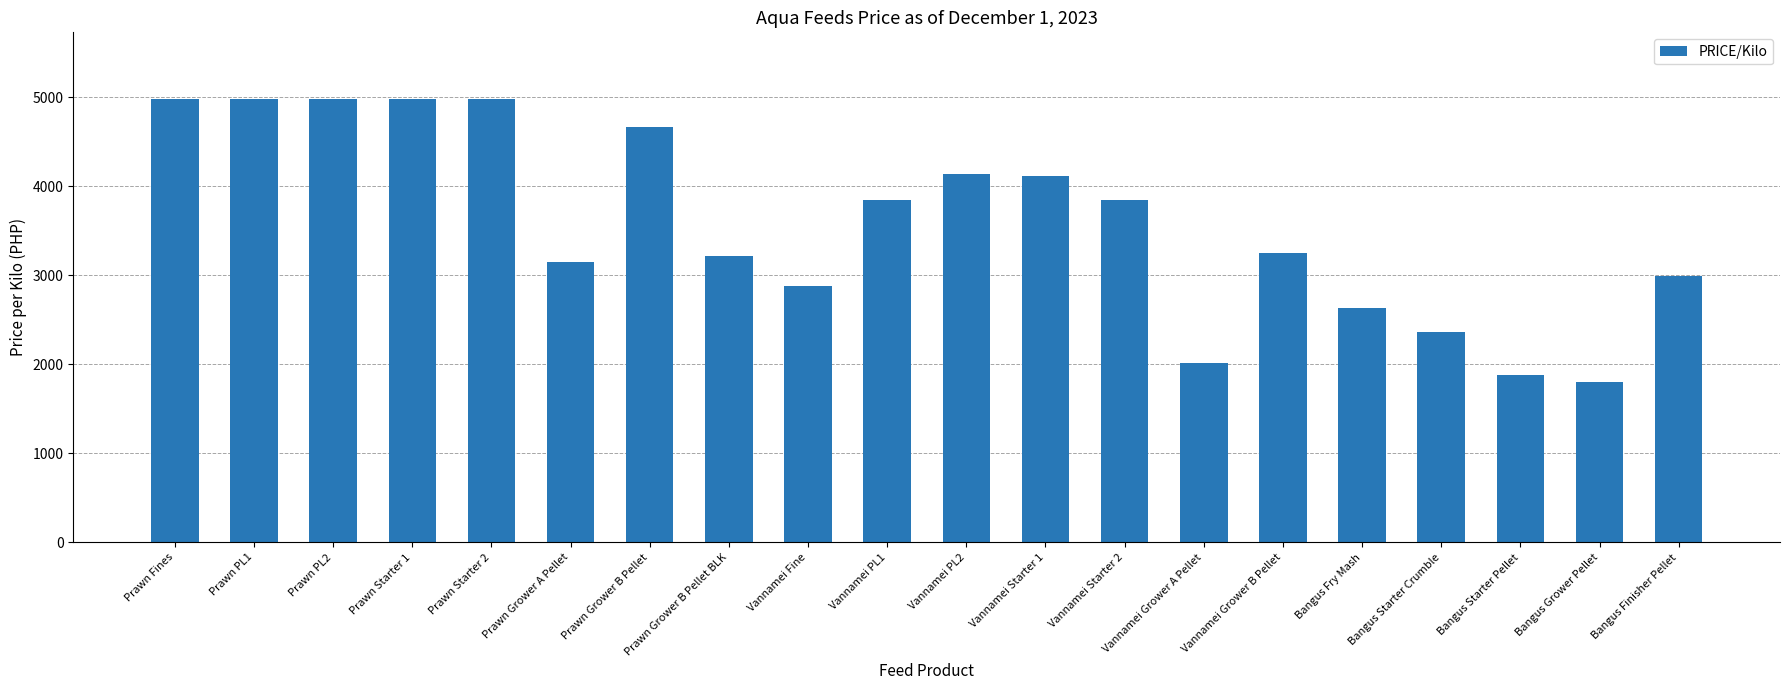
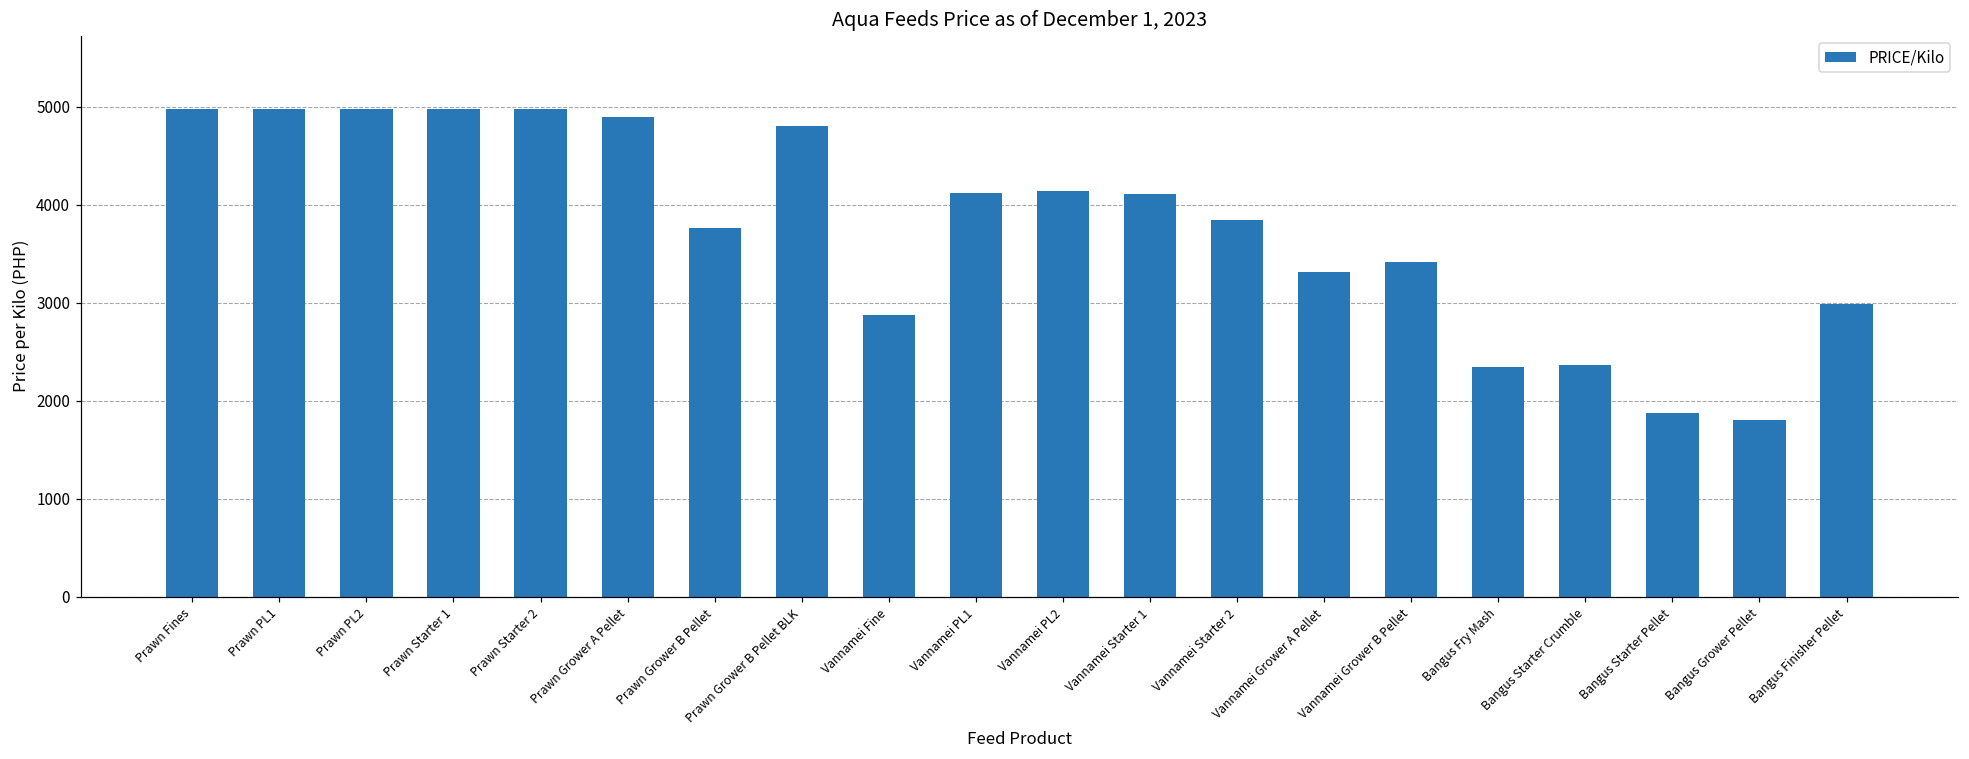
Prawn Grower A Pellet: 3100 -> 4900
Prawn Grower B Pellet: 4700 -> 3800
Prawn Grower B Pellet BLK: 3200 -> 4800
Vannamei PL1: 3800 -> 4100
Vannamei Grower A Pellet: 2000 -> 3300
Vannamei Grower B Pellet: 3200 -> 3400
Bangus Fry Mash: 2600 -> 2300
